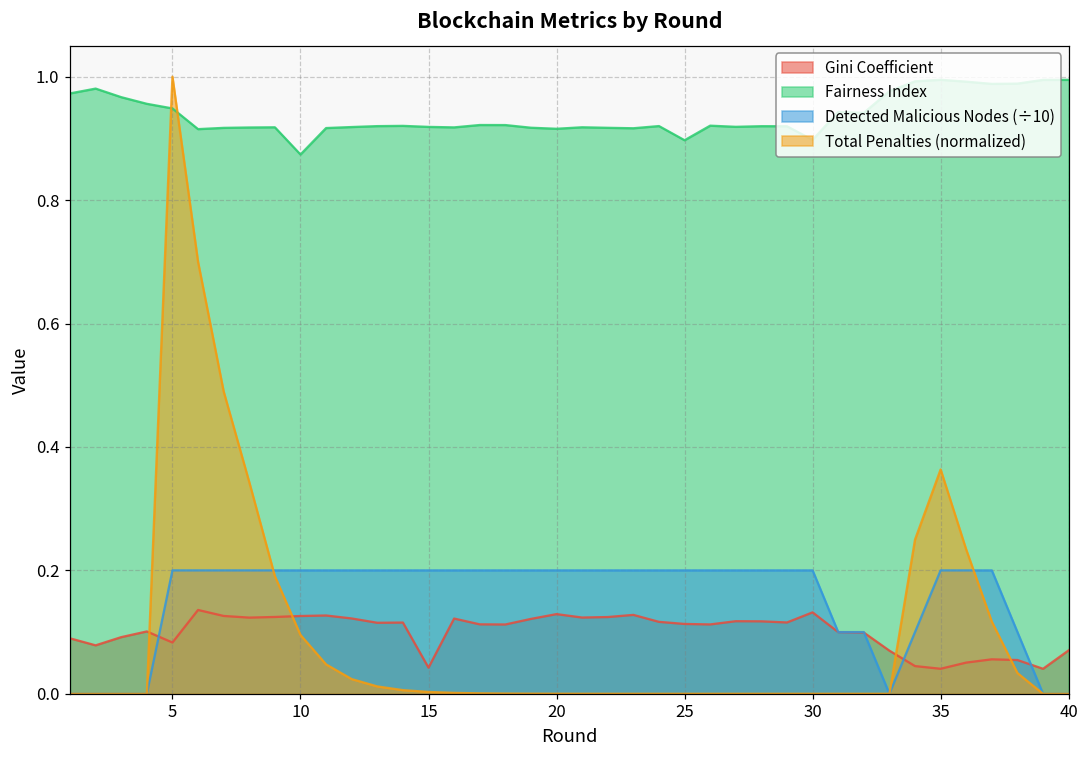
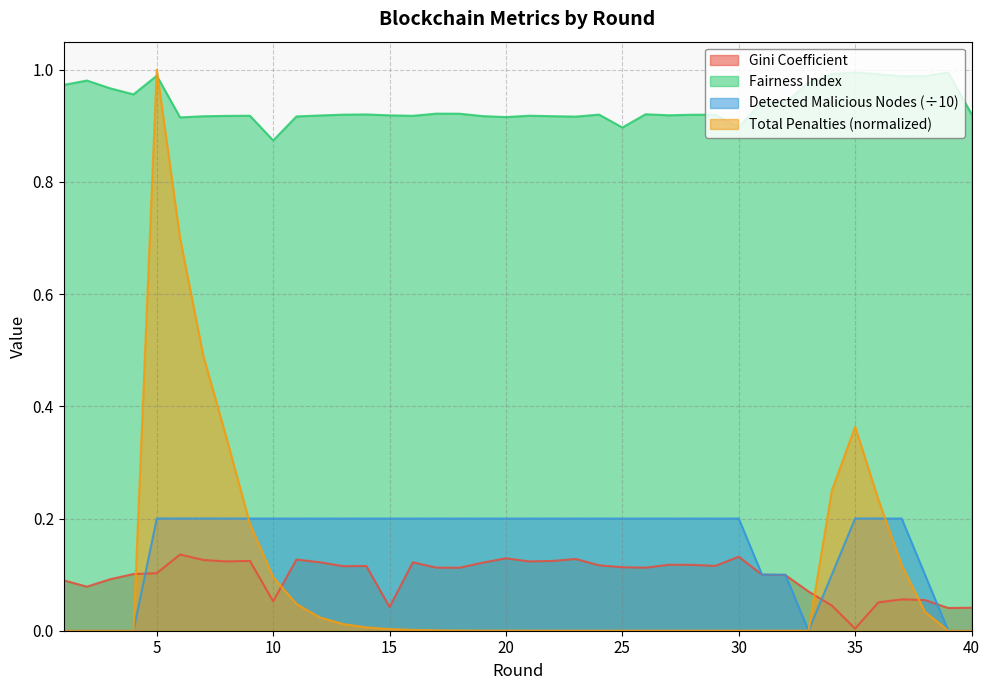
Gini Coefficient, 5: 0.08 -> 0.10
Fairness Index, 5: 0.95 -> 0.99
Gini Coefficient, 10: 0.13 -> 0.05
Gini Coefficient, 35: 0.04 -> 0.00
Gini Coefficient, 40: 0.07 -> 0.04
Fairness Index, 40: 0.99 -> 0.92
